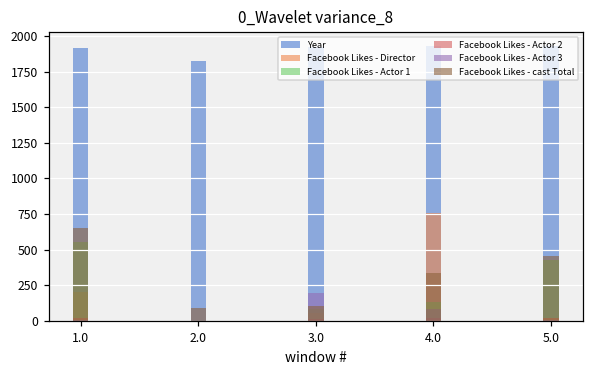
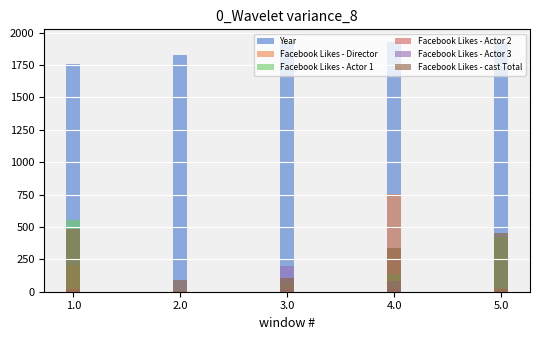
Year, 1.0: 1920 -> 1760
Facebook Likes - cast Total, 1.0: 650 -> 480
